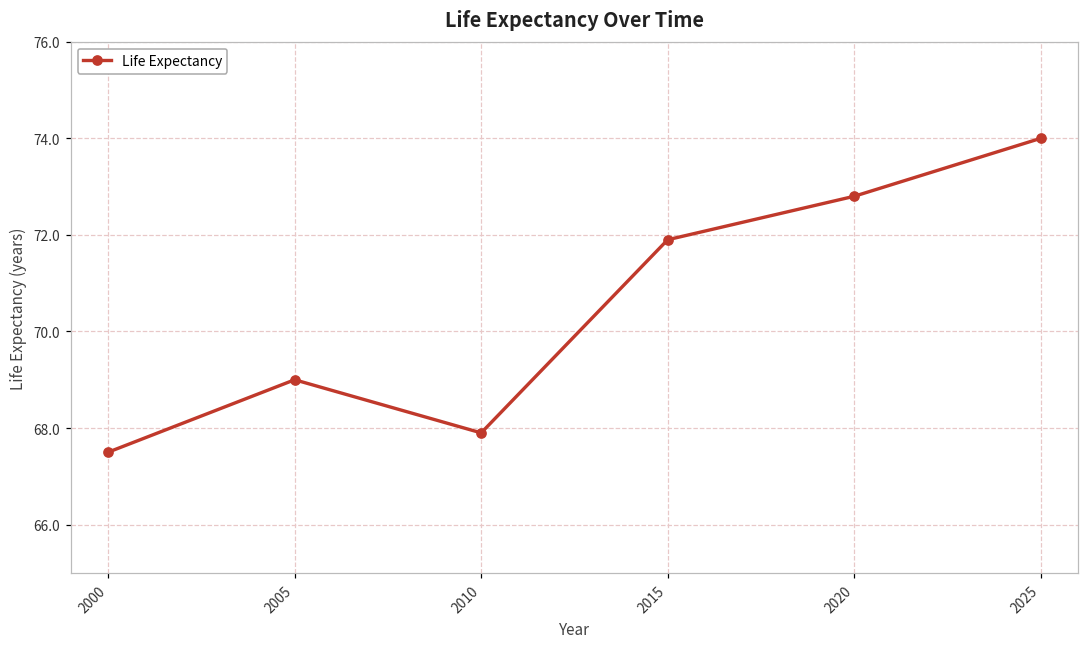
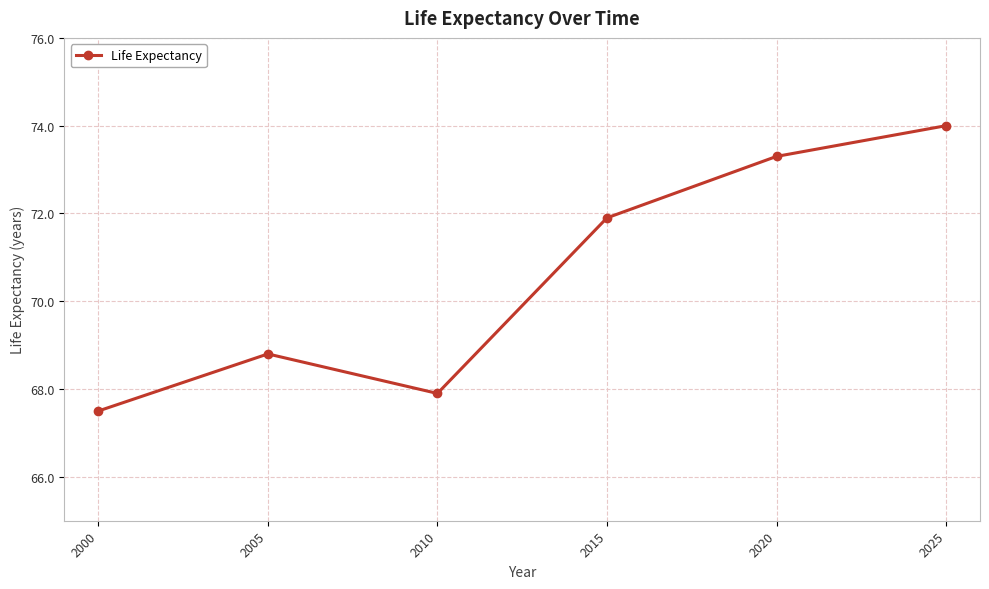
2005: 69.0 -> 68.8
2020: 72.8 -> 73.3
